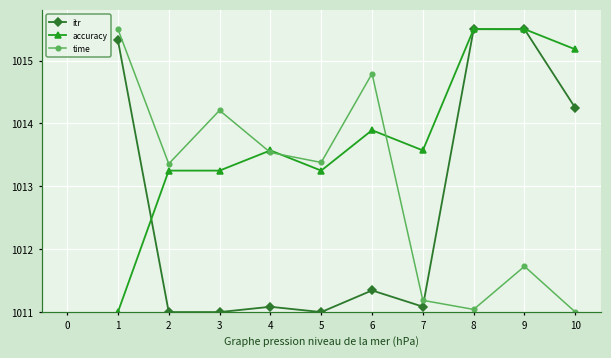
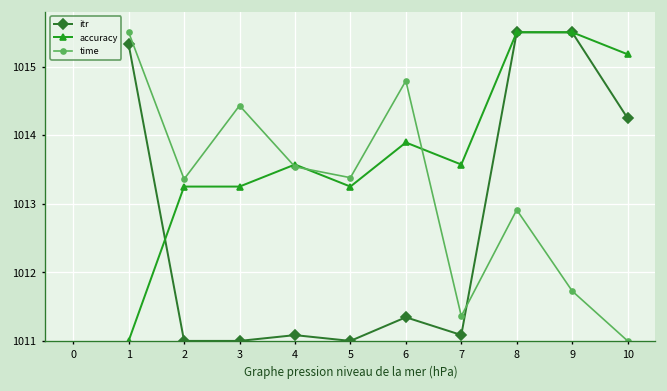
time, 3: 1014.2 -> 1014.4
time, 7: 1011.2 -> 1011.4
time, 8: 1011.0 -> 1012.9
